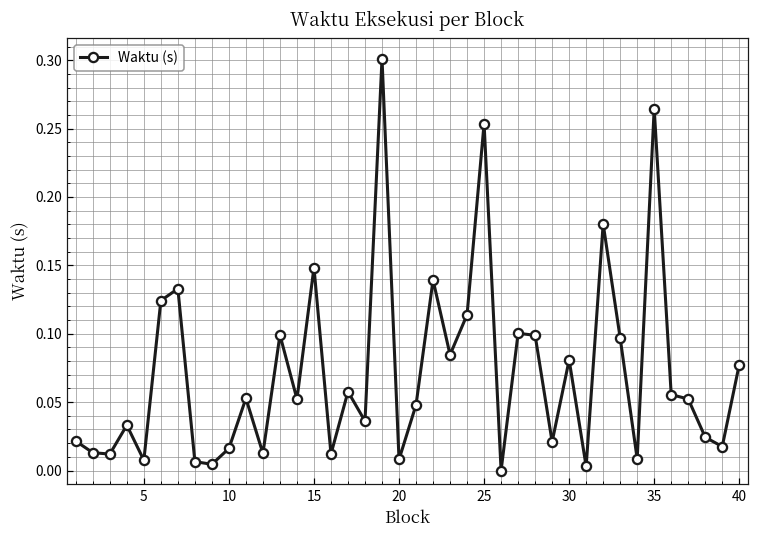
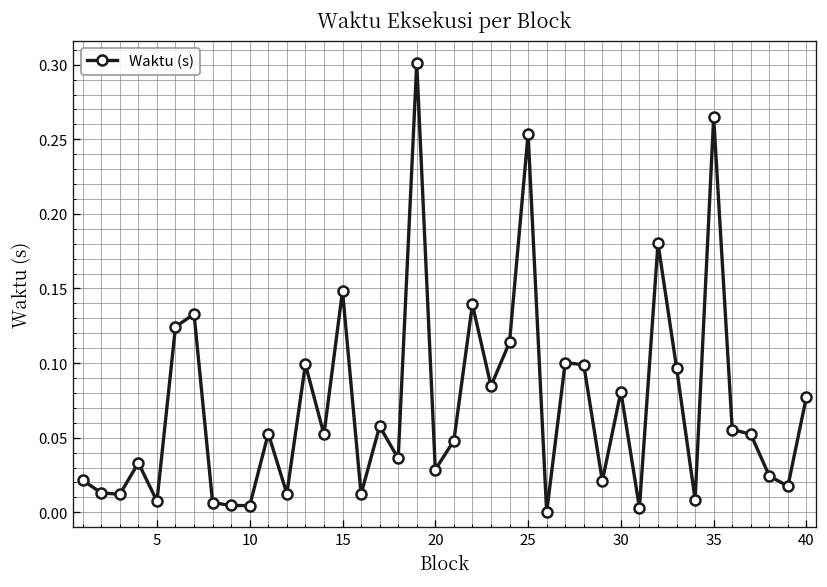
10: 0.016 -> 0.005
20: 0.008 -> 0.029
